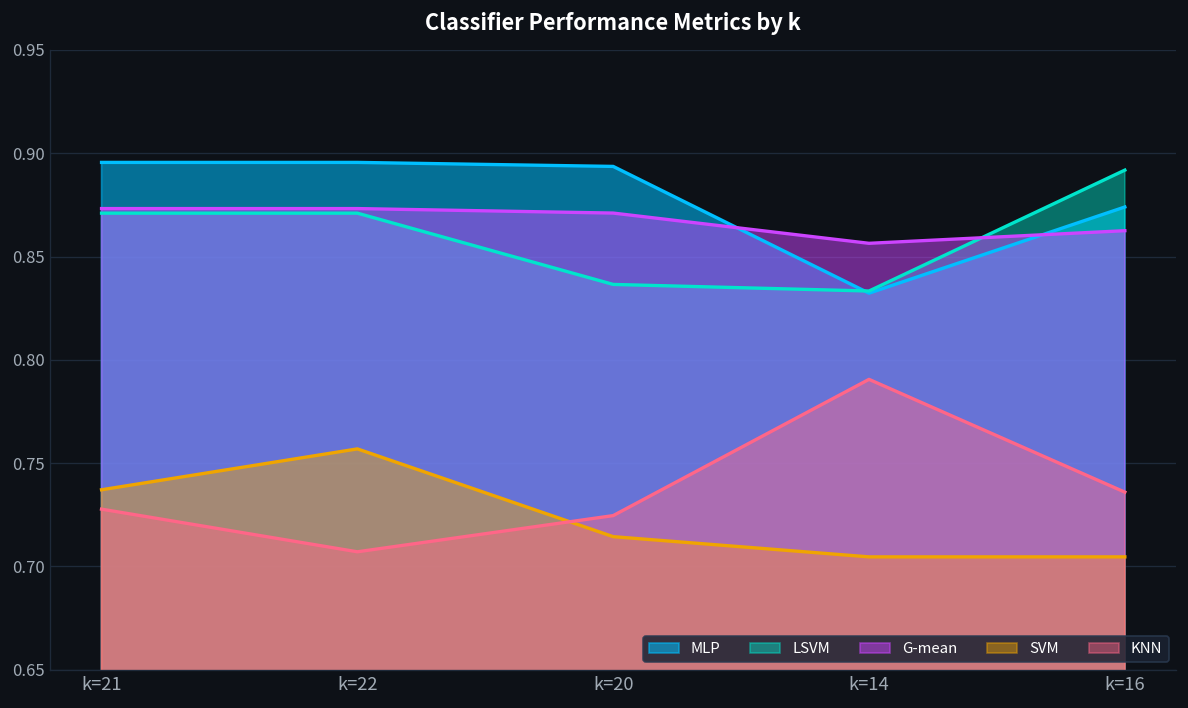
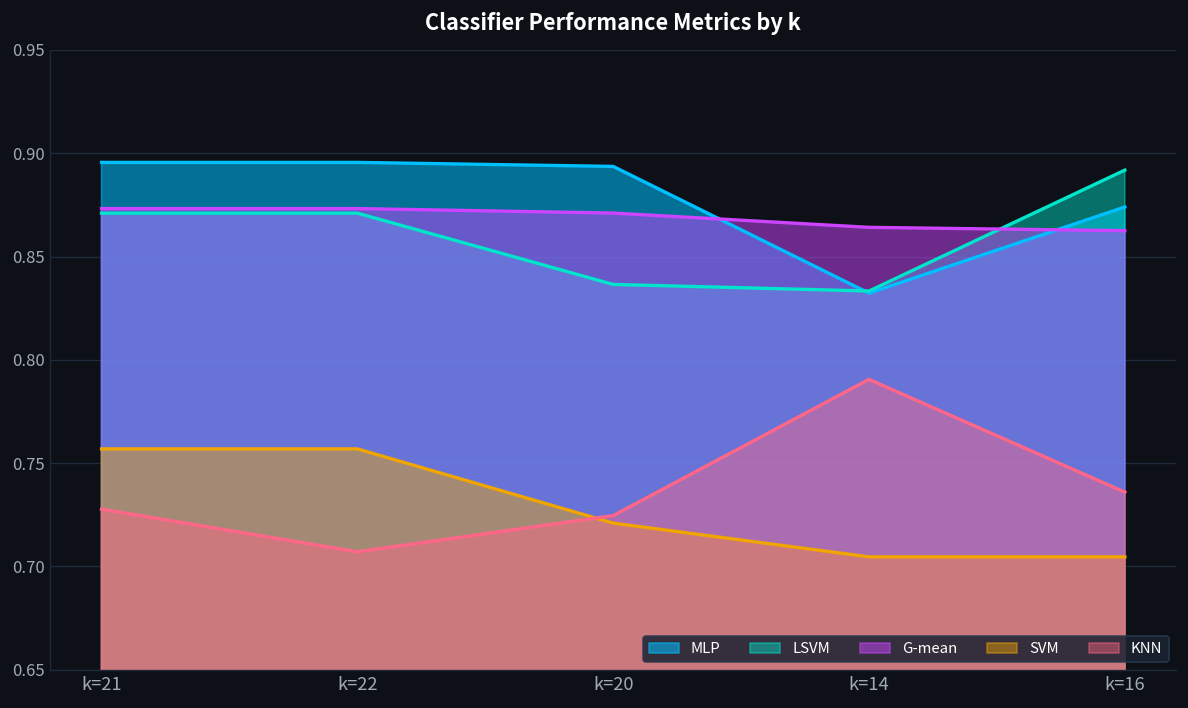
SVM, k=21: 0.737 -> 0.757
SVM, k=20: 0.714 -> 0.721
G-mean, k=14: 0.856 -> 0.864
